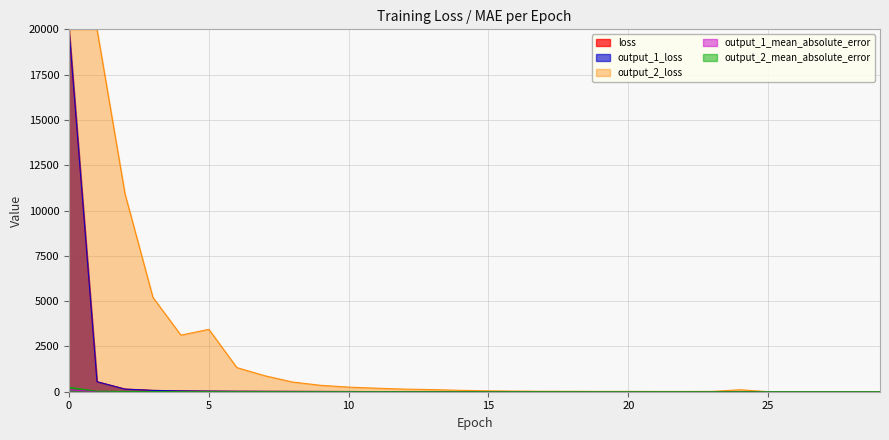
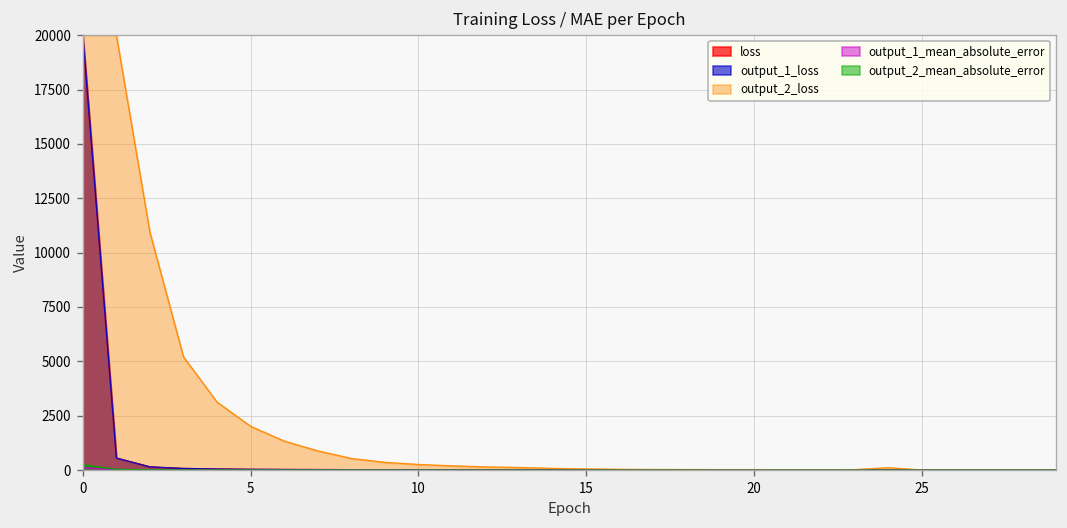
output_2_loss, 5: 3400 -> 2000
